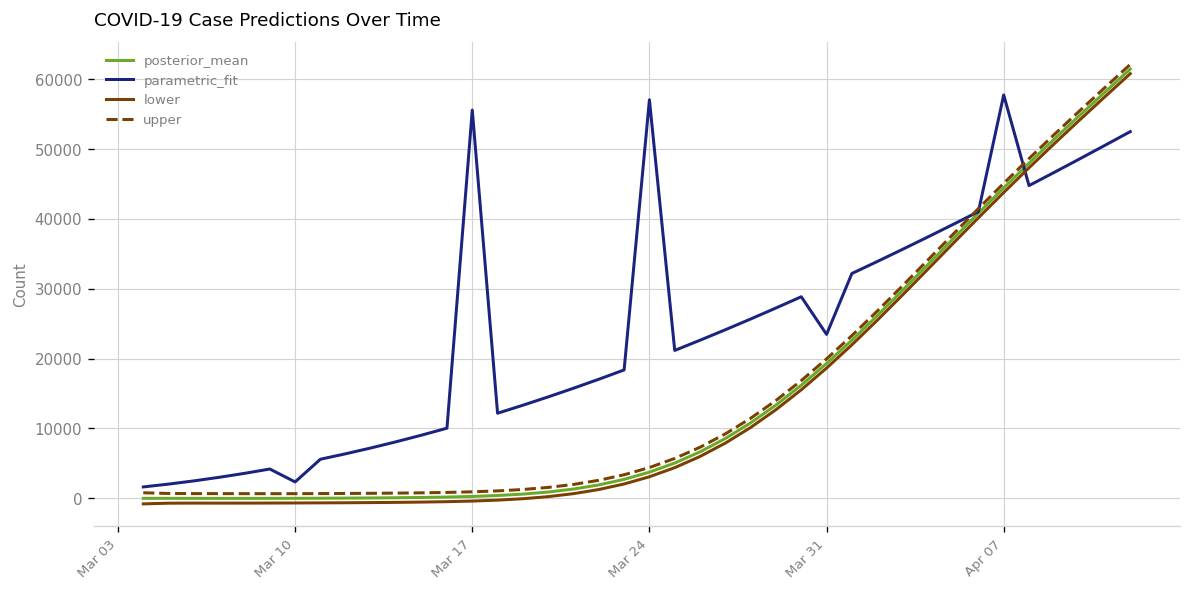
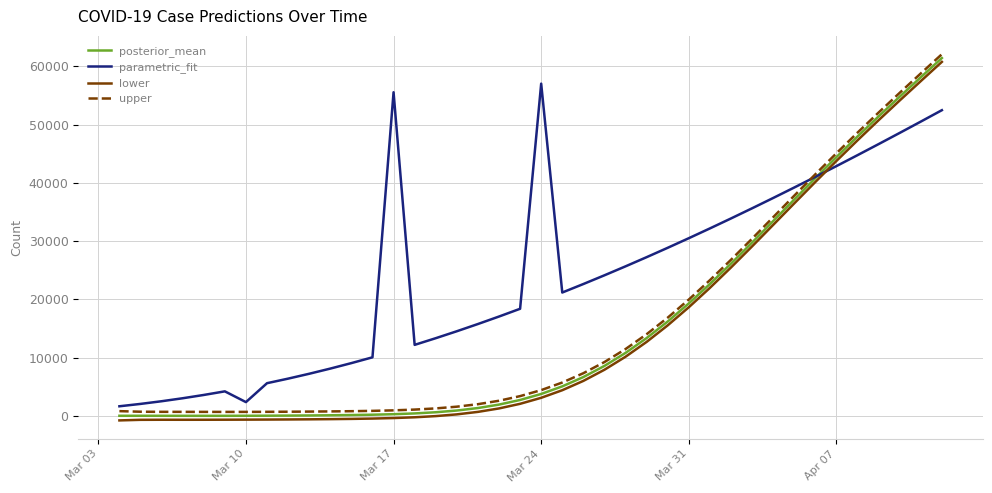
parametric_fit, Mar 31: 23000 -> 31000
parametric_fit, Apr 07: 58000 -> 43000
